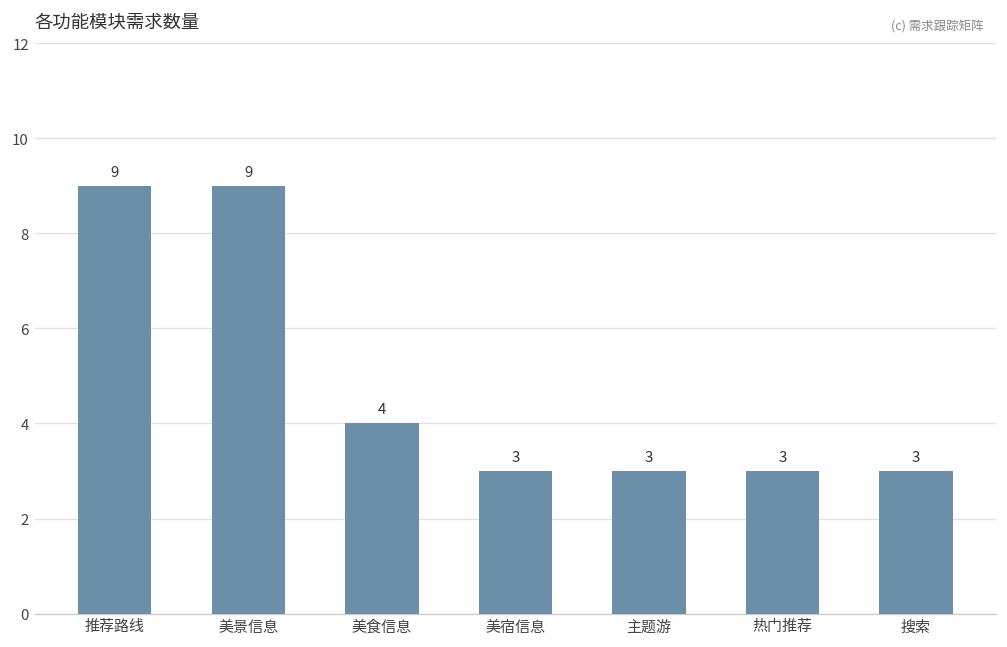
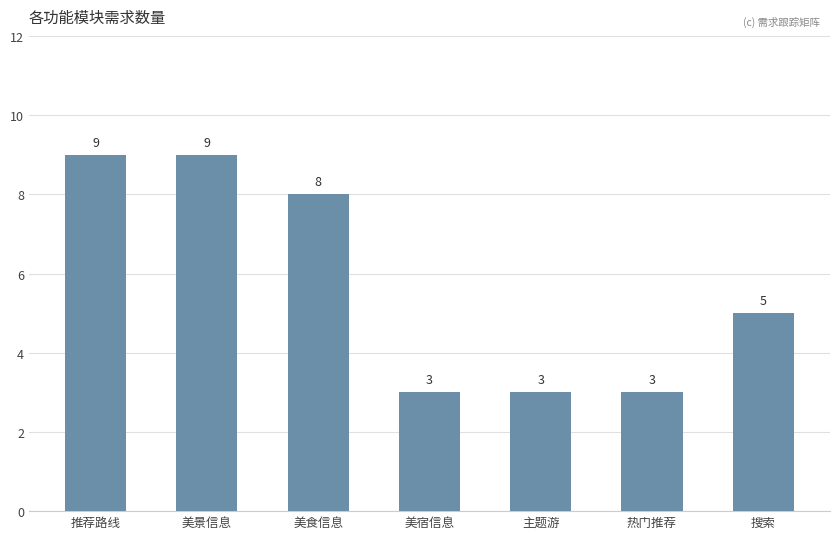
美食信息: 4 -> 8
搜索: 3 -> 5
